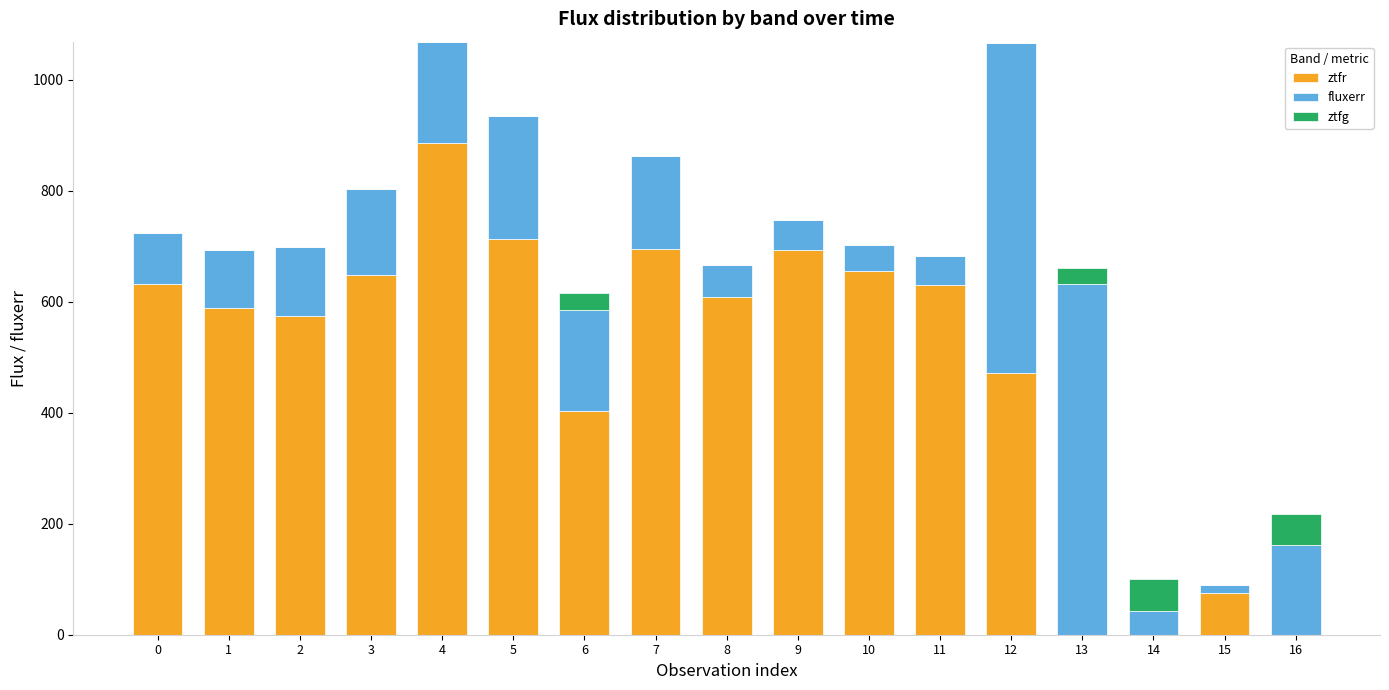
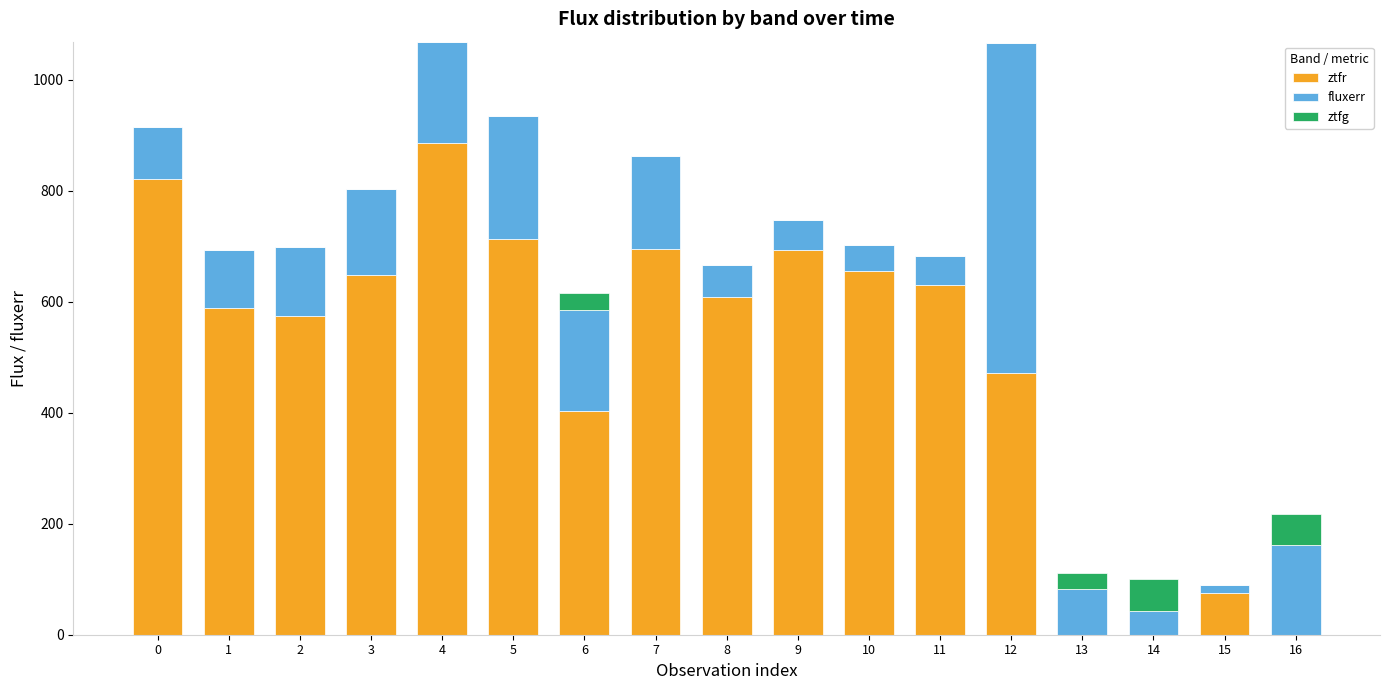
ztfr, 0: 630 -> 820
fluxerr, 13: 630 -> 80
